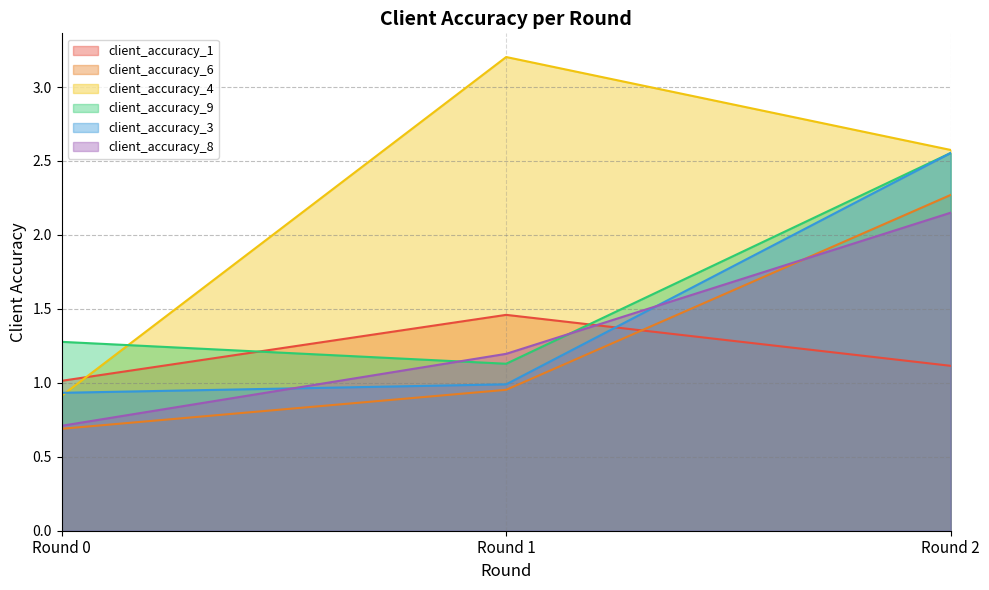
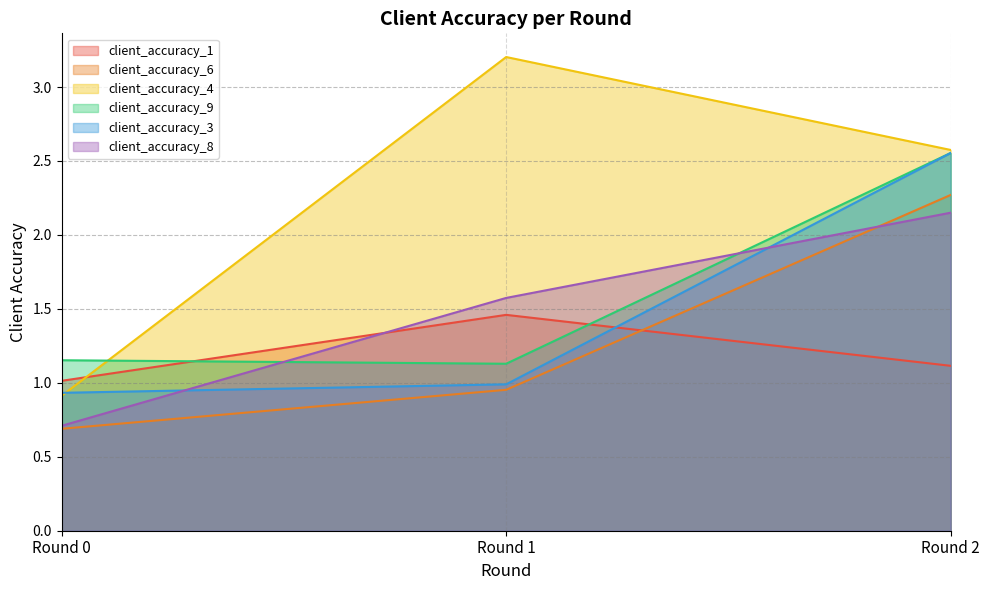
client_accuracy_9, Round 0: 1.28 -> 1.15
client_accuracy_8, Round 1: 1.20 -> 1.57
